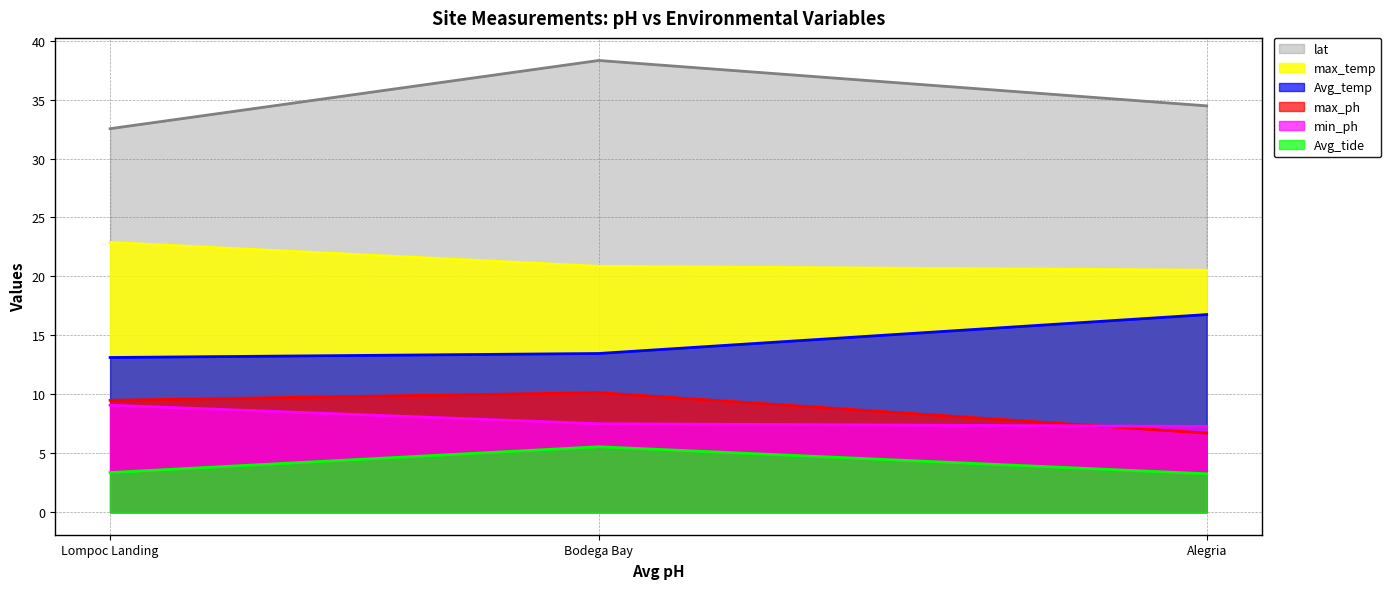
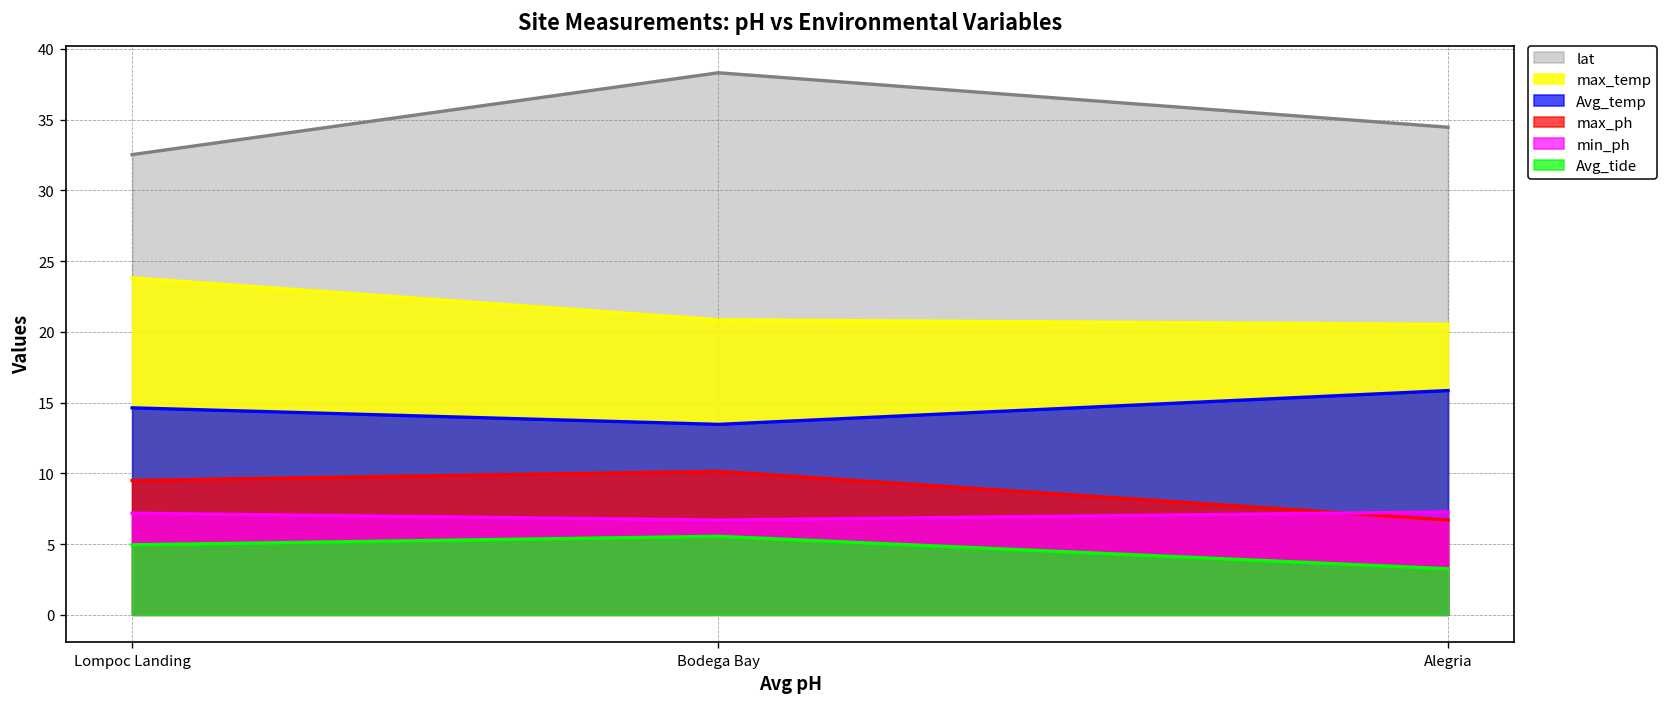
max_temp, Lompoc Landing: 22.9 -> 23.8
Avg_temp, Lompoc Landing: 13.1 -> 14.6
min_ph, Lompoc Landing: 9.1 -> 7.2
Avg_tide, Lompoc Landing: 3.4 -> 4.9
min_ph, Bodega Bay: 7.5 -> 6.7
Avg_temp, Alegria: 16.8 -> 15.9
